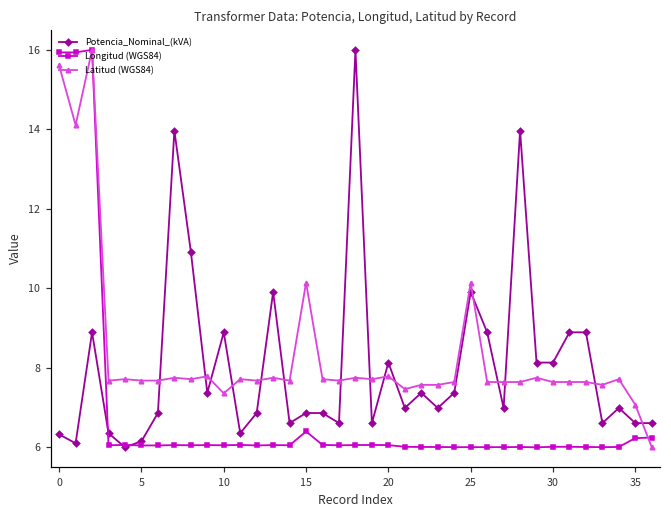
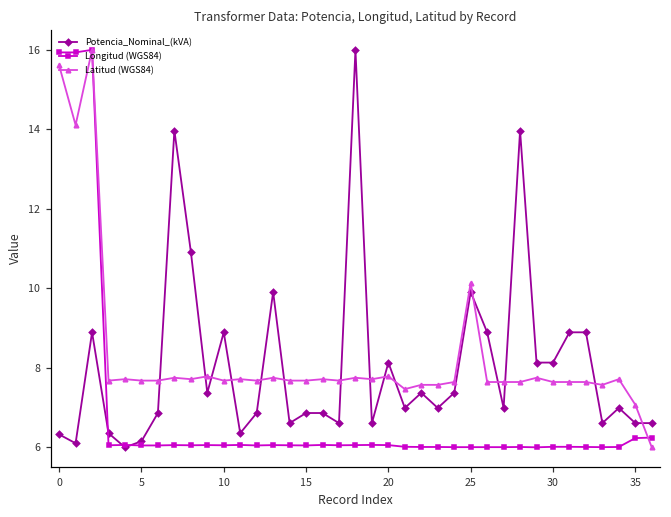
Latitud (WGS84), 10: 7.4 -> 7.7
Longitud (WGS84), 15: 6.4 -> 6.0
Latitud (WGS84), 15: 10.1 -> 7.7
